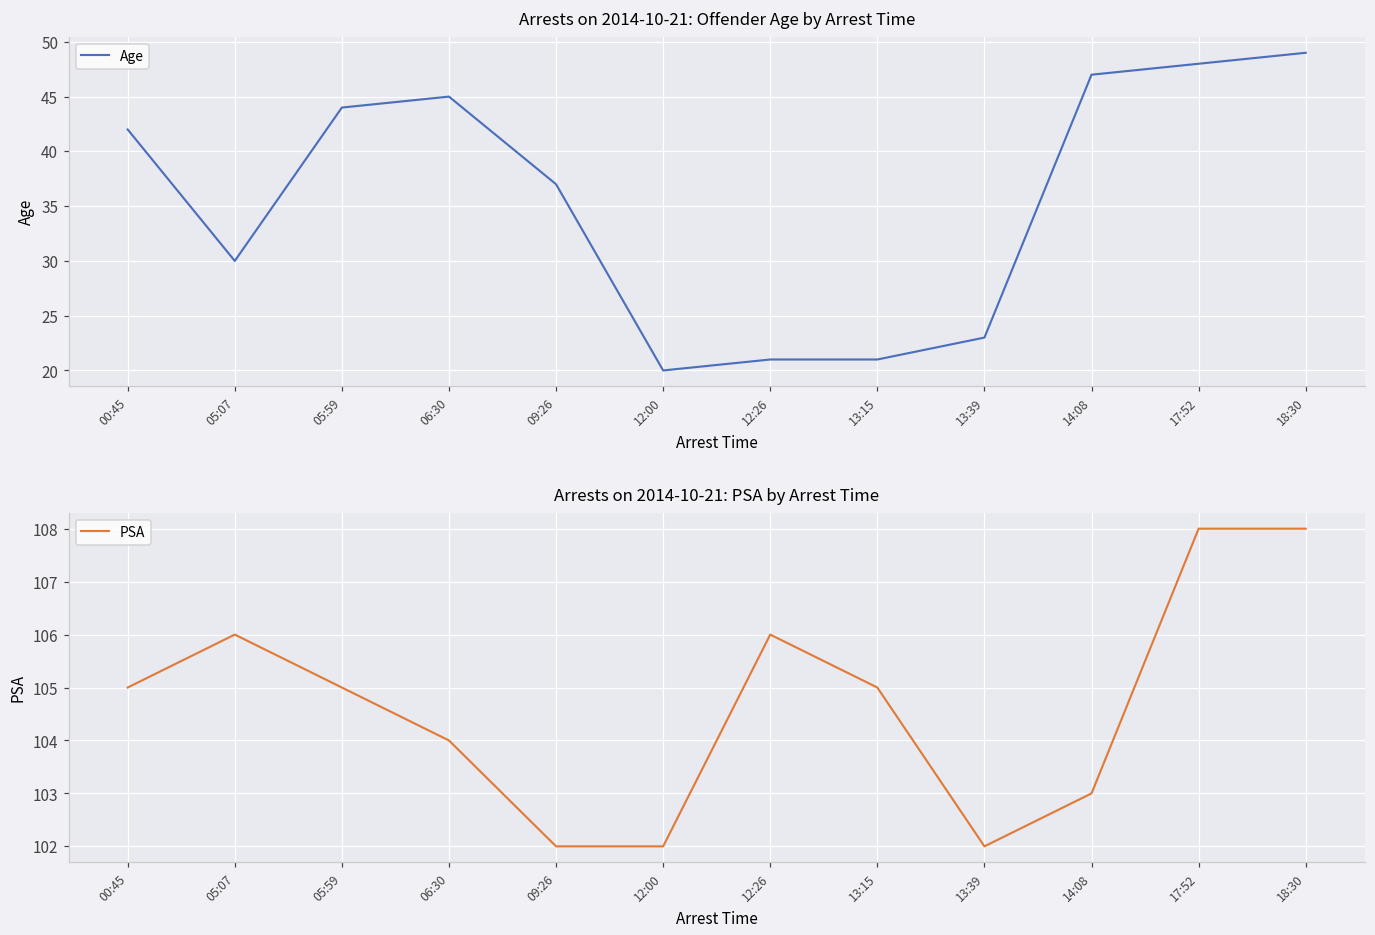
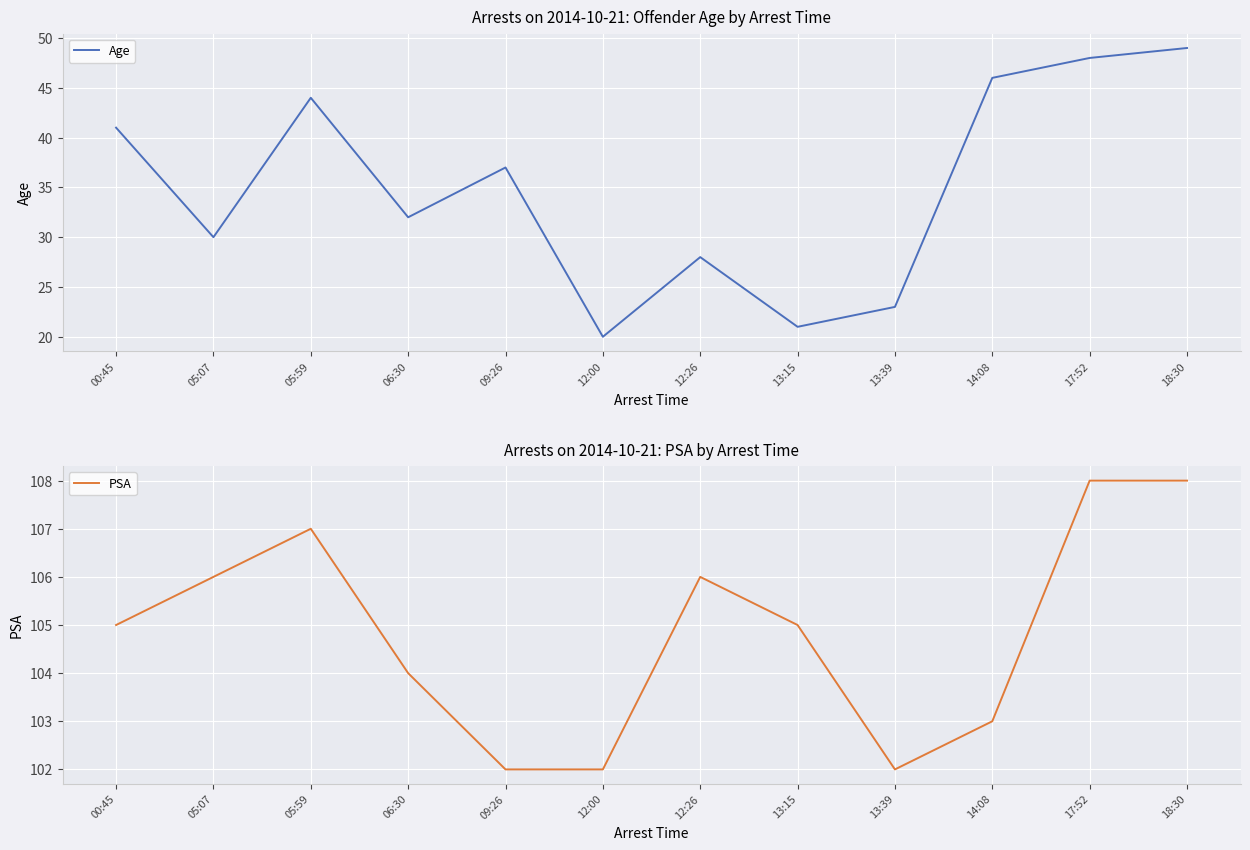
Arrests on 2014-10-21: Offender Age by Arrest Time, 00:45: 42 -> 41
Arrests on 2014-10-21: Offender Age by Arrest Time, 06:30: 45 -> 32
Arrests on 2014-10-21: Offender Age by Arrest Time, 12:26: 21 -> 28
Arrests on 2014-10-21: Offender Age by Arrest Time, 14:08: 47 -> 46
Arrests on 2014-10-21: PSA by Arrest Time, 05:59: 105 -> 107
